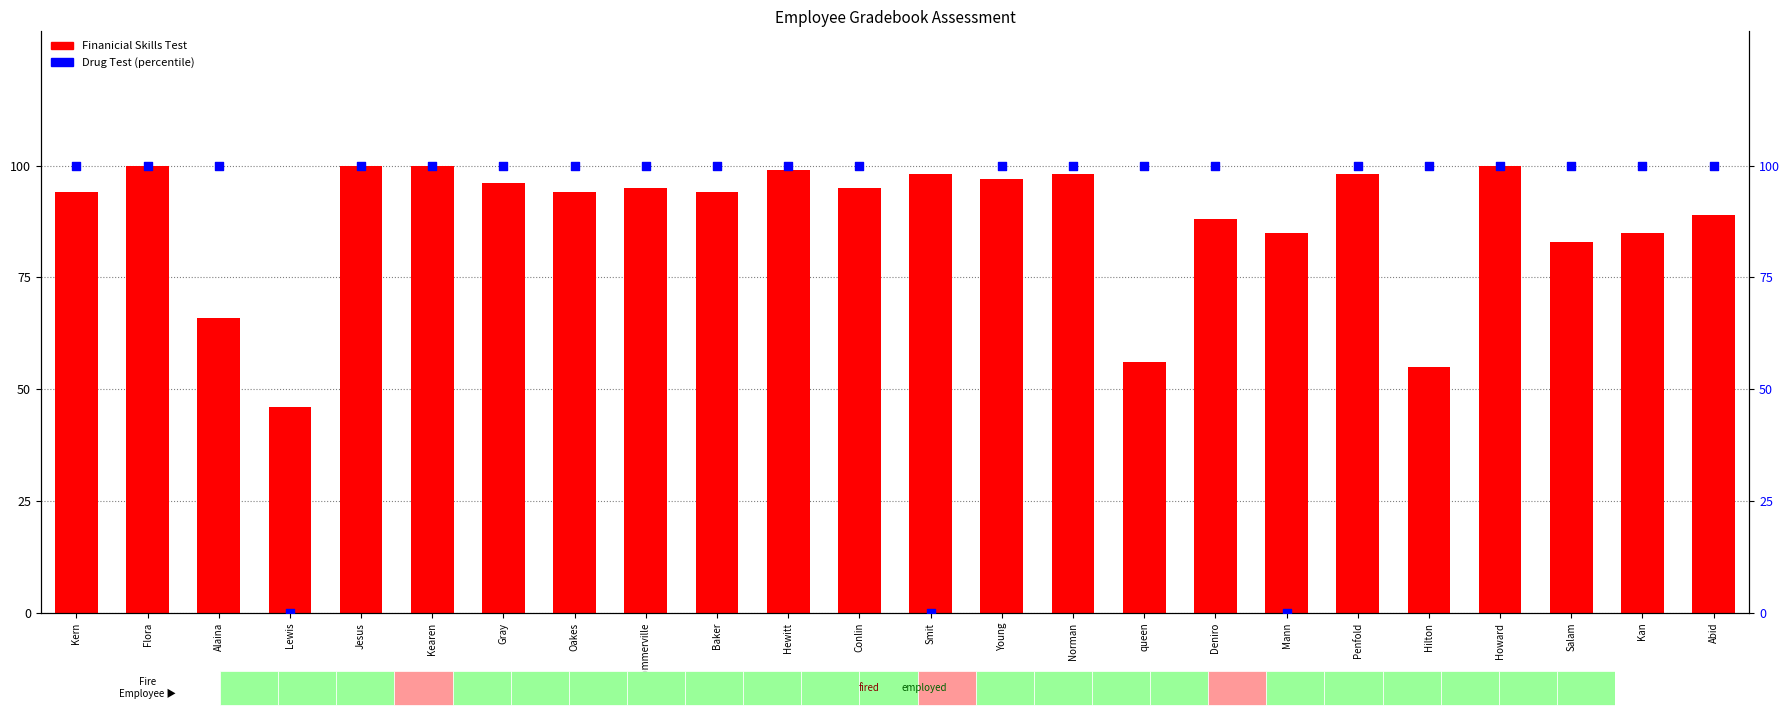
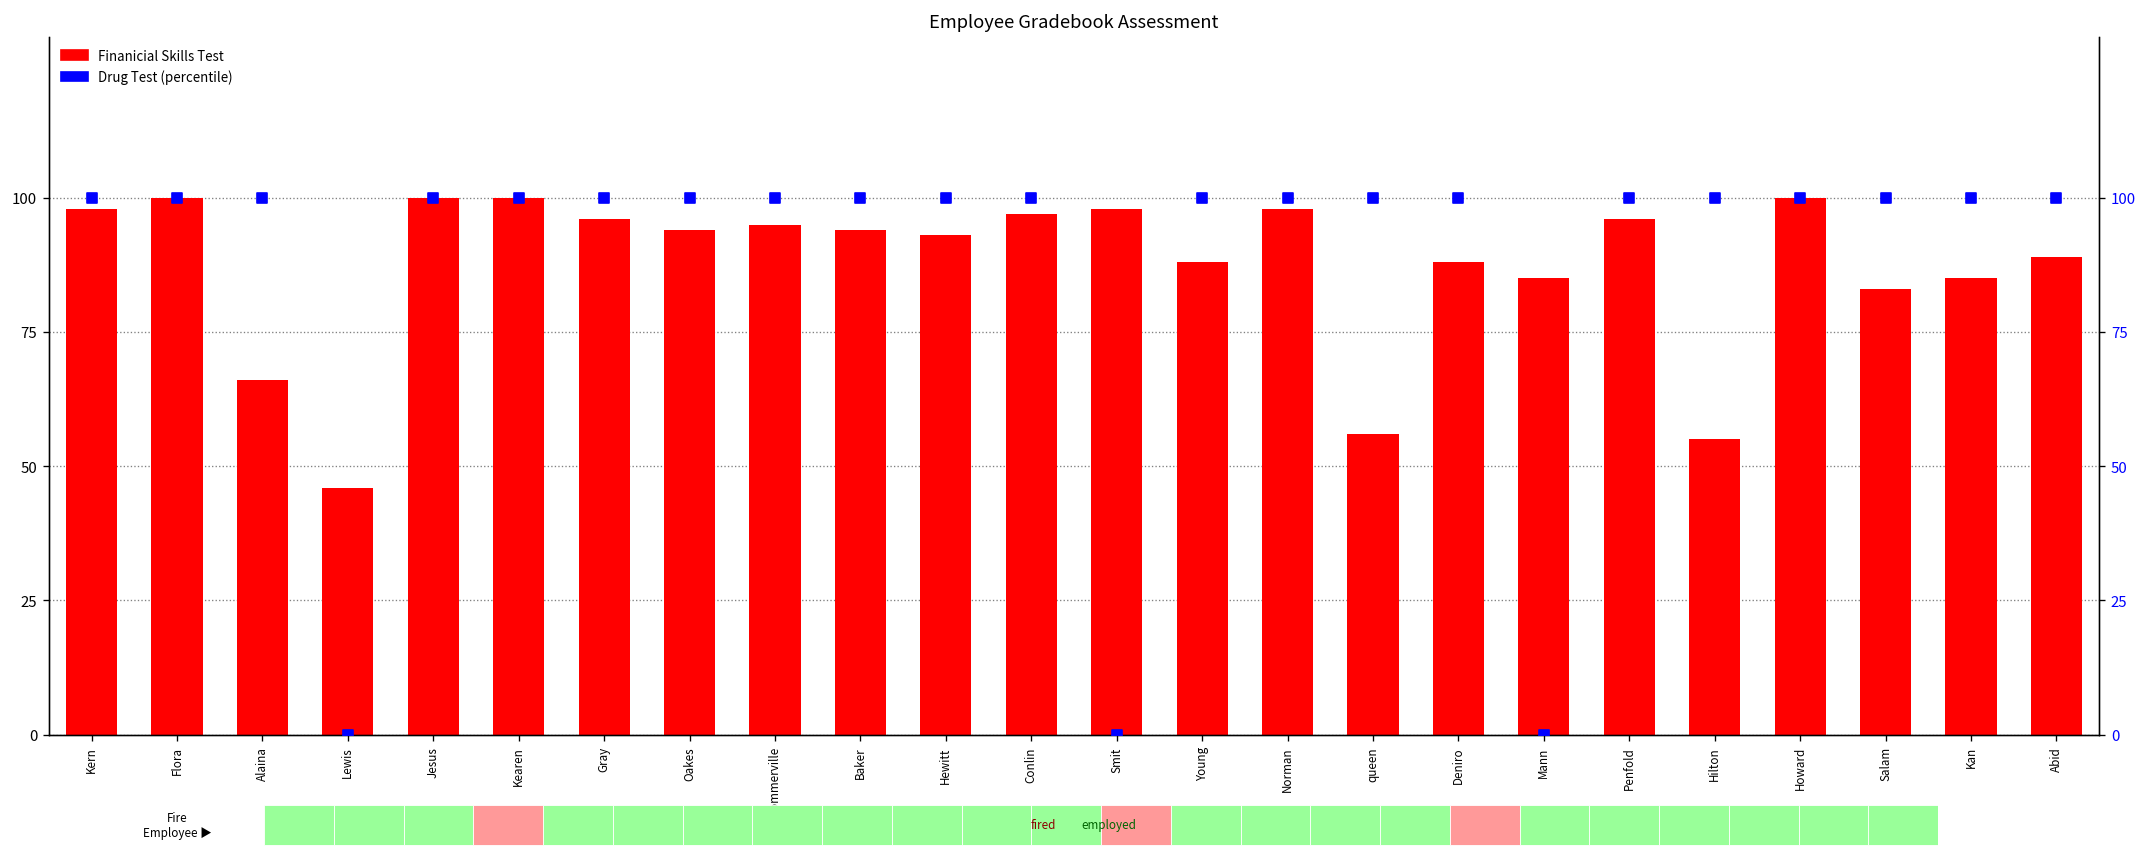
Finanicial Skills Test, Kern: 94 -> 98
Finanicial Skills Test, Hewitt: 99 -> 93
Finanicial Skills Test, Conlin: 95 -> 97
Finanicial Skills Test, Young: 97 -> 88
Finanicial Skills Test, Penfold: 98 -> 96
